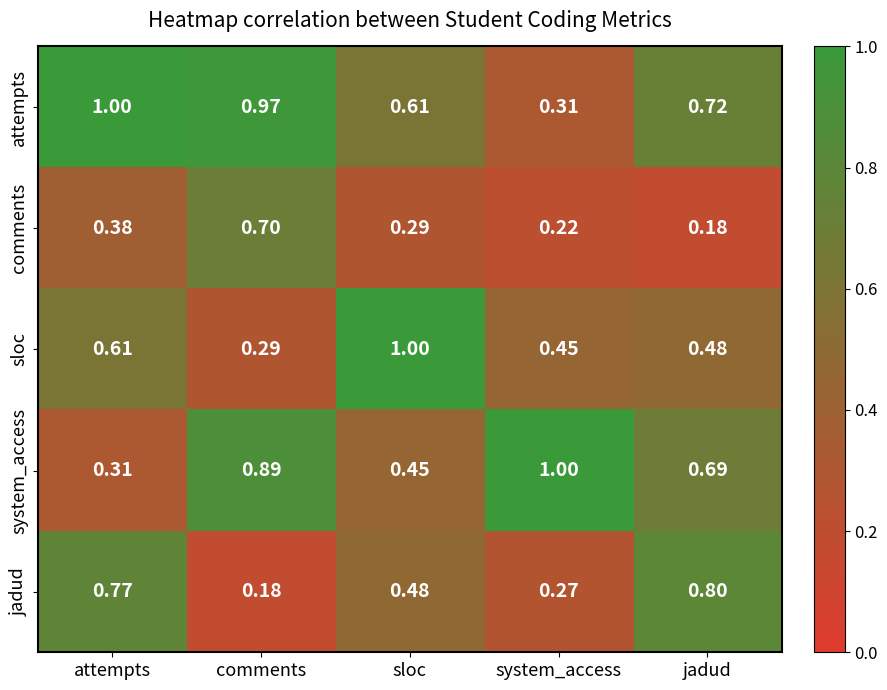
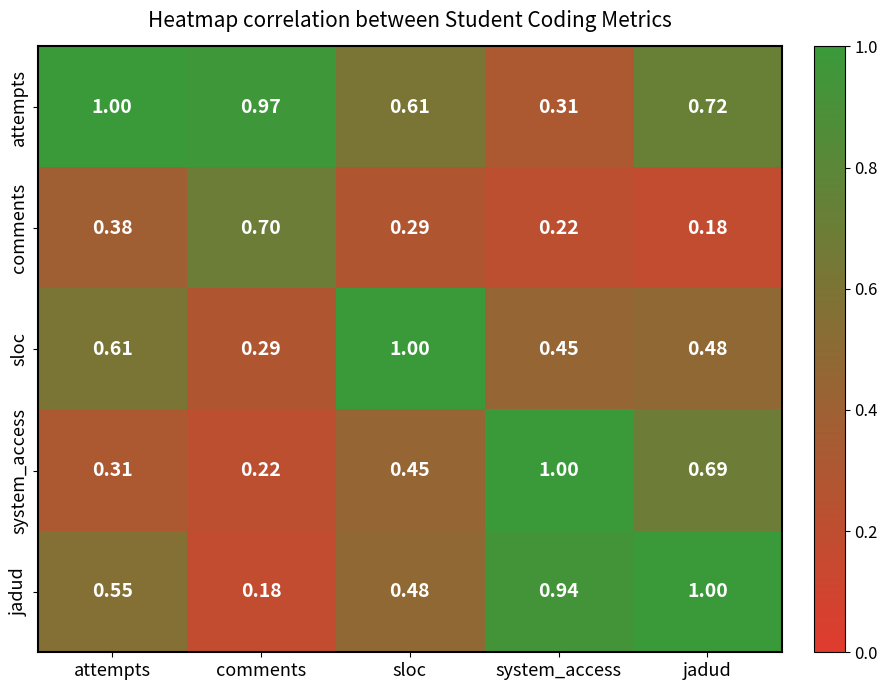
system_access, comments: 0.89 -> 0.22
jadud, attempts: 0.77 -> 0.55
jadud, system_access: 0.27 -> 0.94
jadud, jadud: 0.80 -> 1.00
